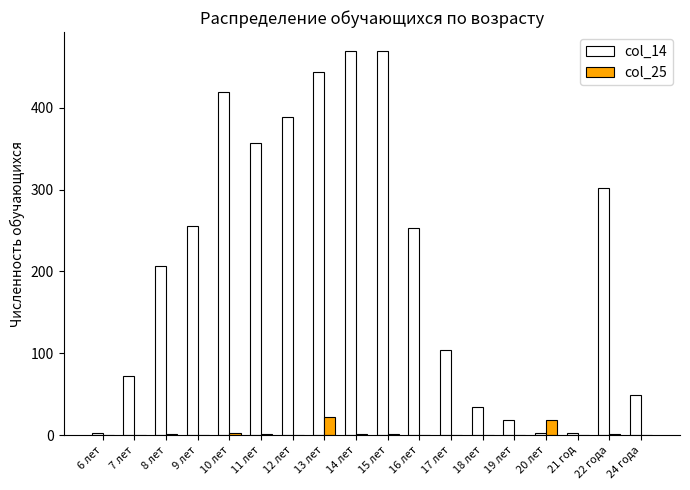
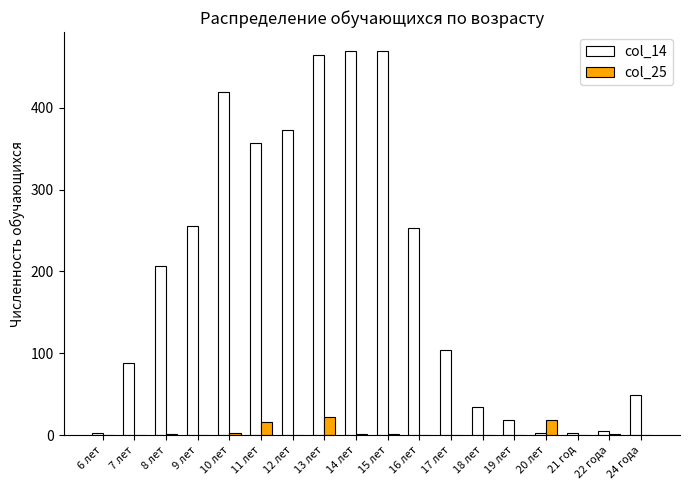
col_14, 7 лет: 70 -> 90
col_25, 11 лет: 0 -> 20
col_14, 12 лет: 390 -> 370
col_14, 13 лет: 440 -> 470
col_14, 22 года: 300 -> 10
